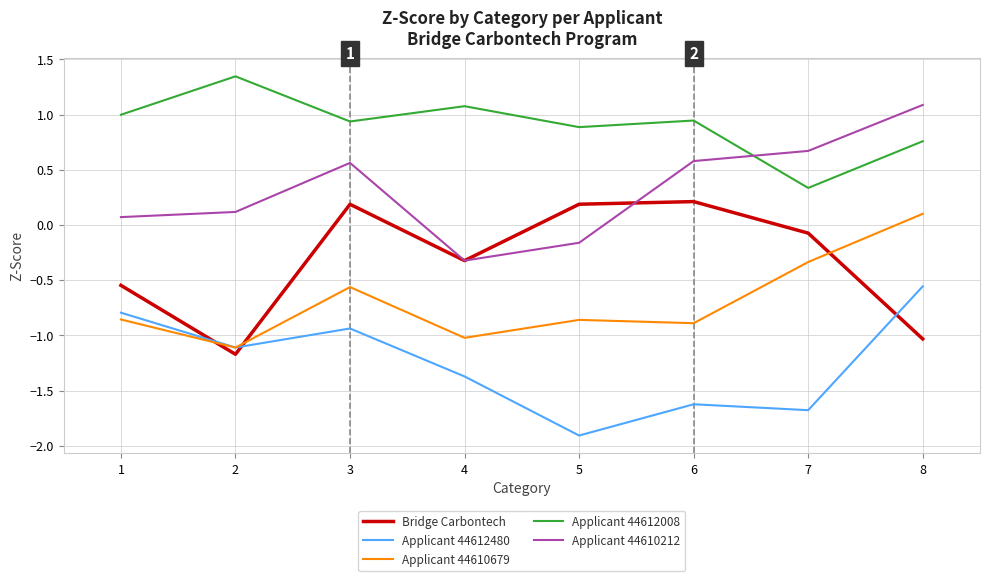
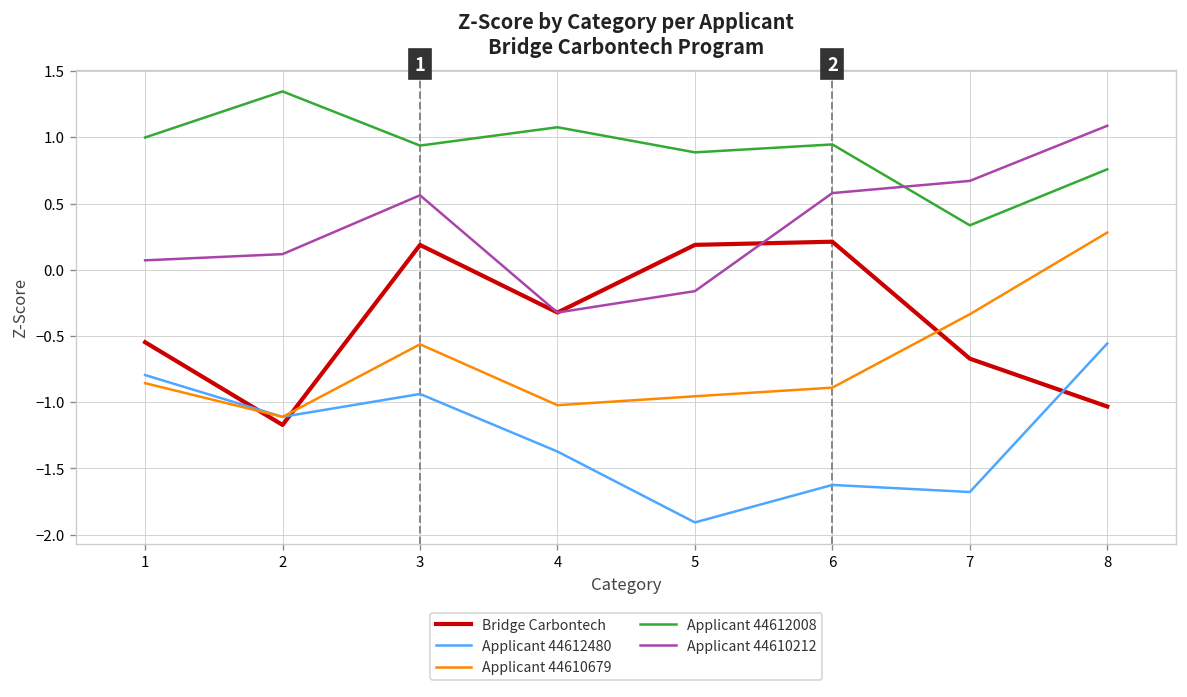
Applicant 44610679, 5: -0.86 -> -0.95
Bridge Carbontech, 7: -0.07 -> -0.67
Applicant 44610679, 8: 0.10 -> 0.28
